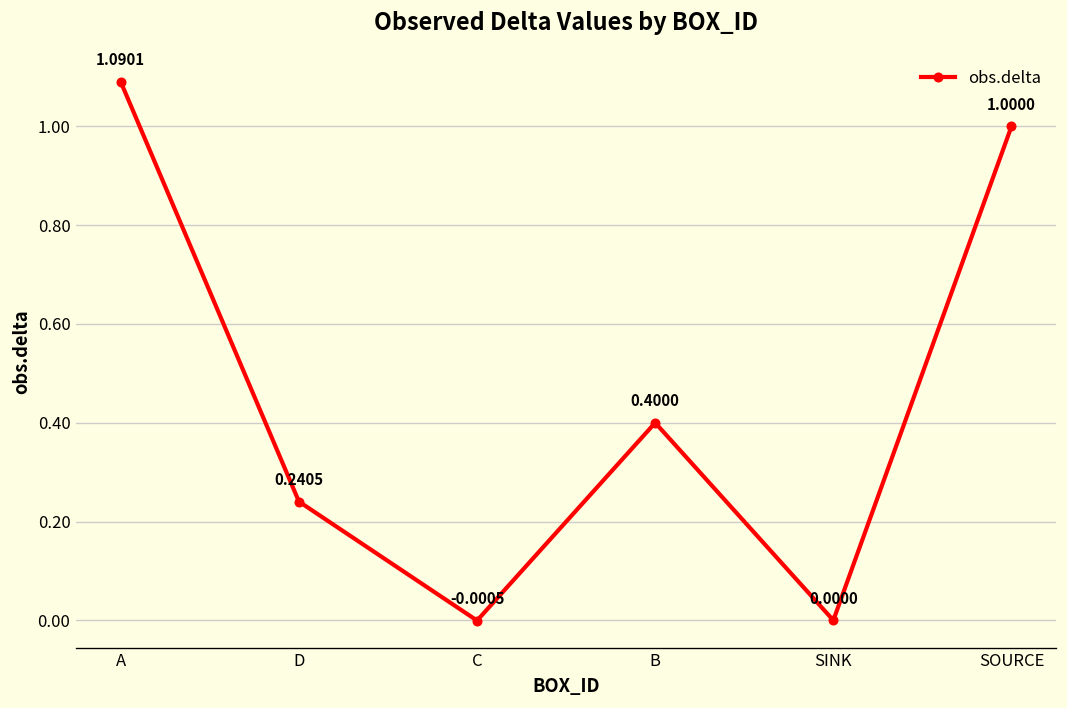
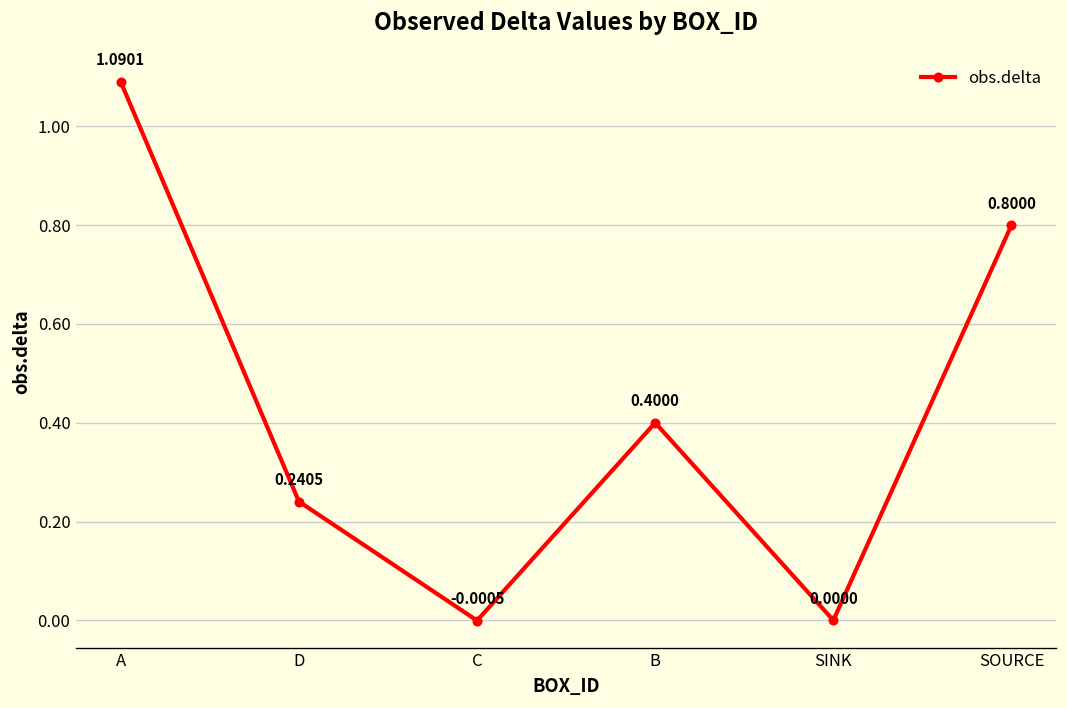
SOURCE: 1.0000 -> 0.8000
